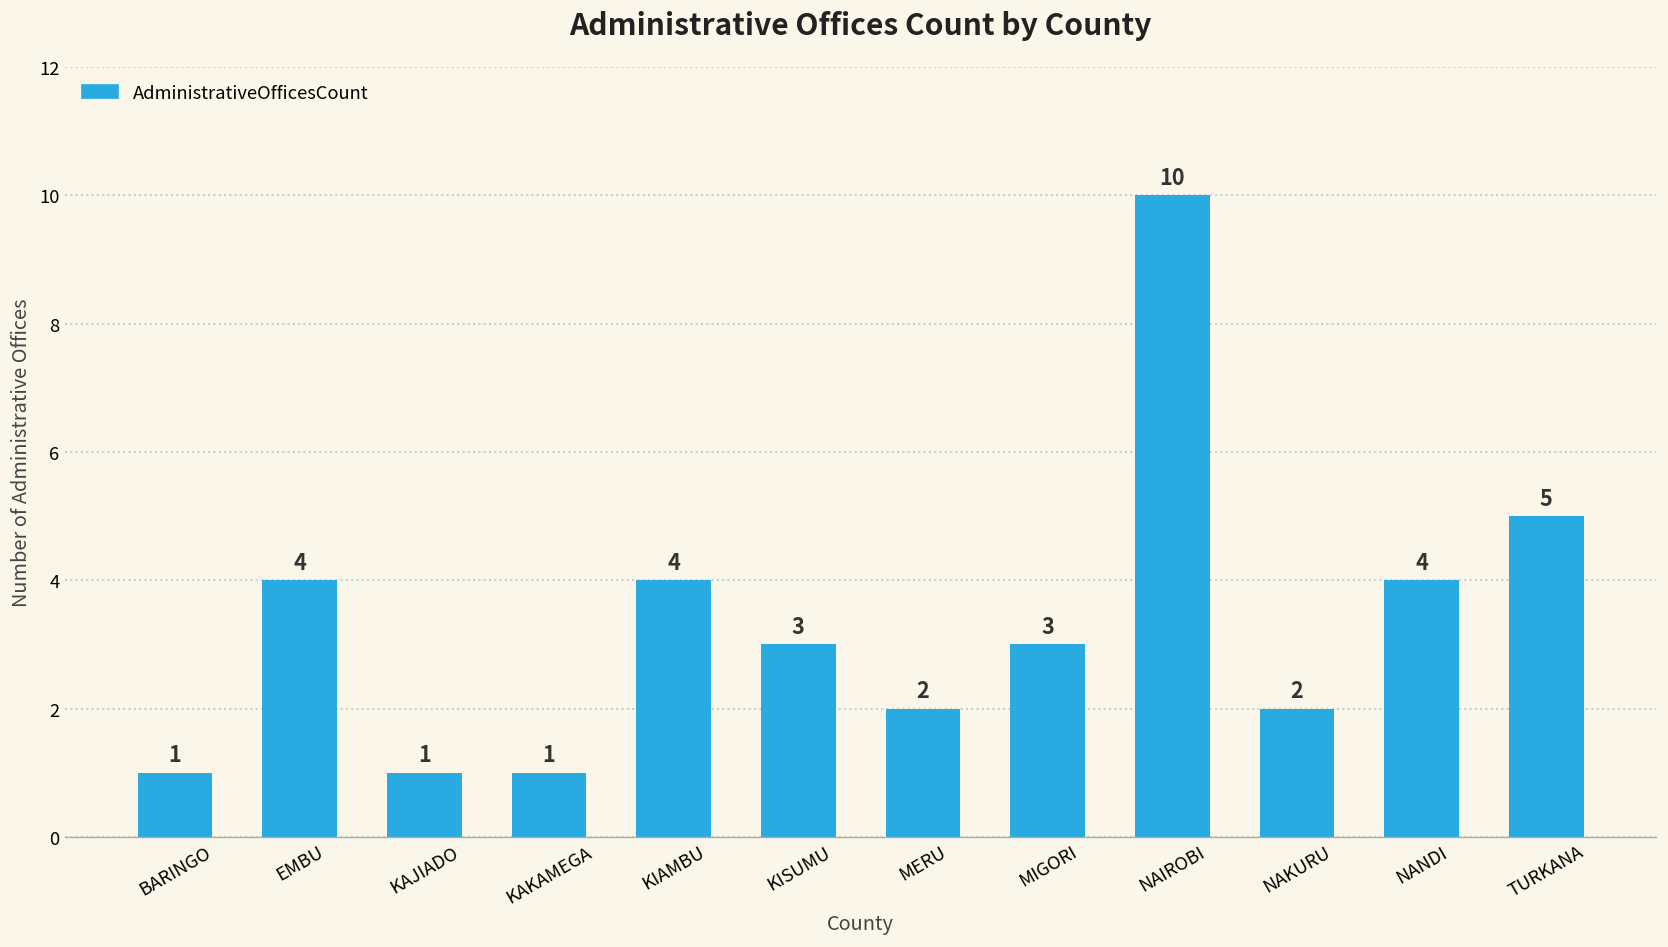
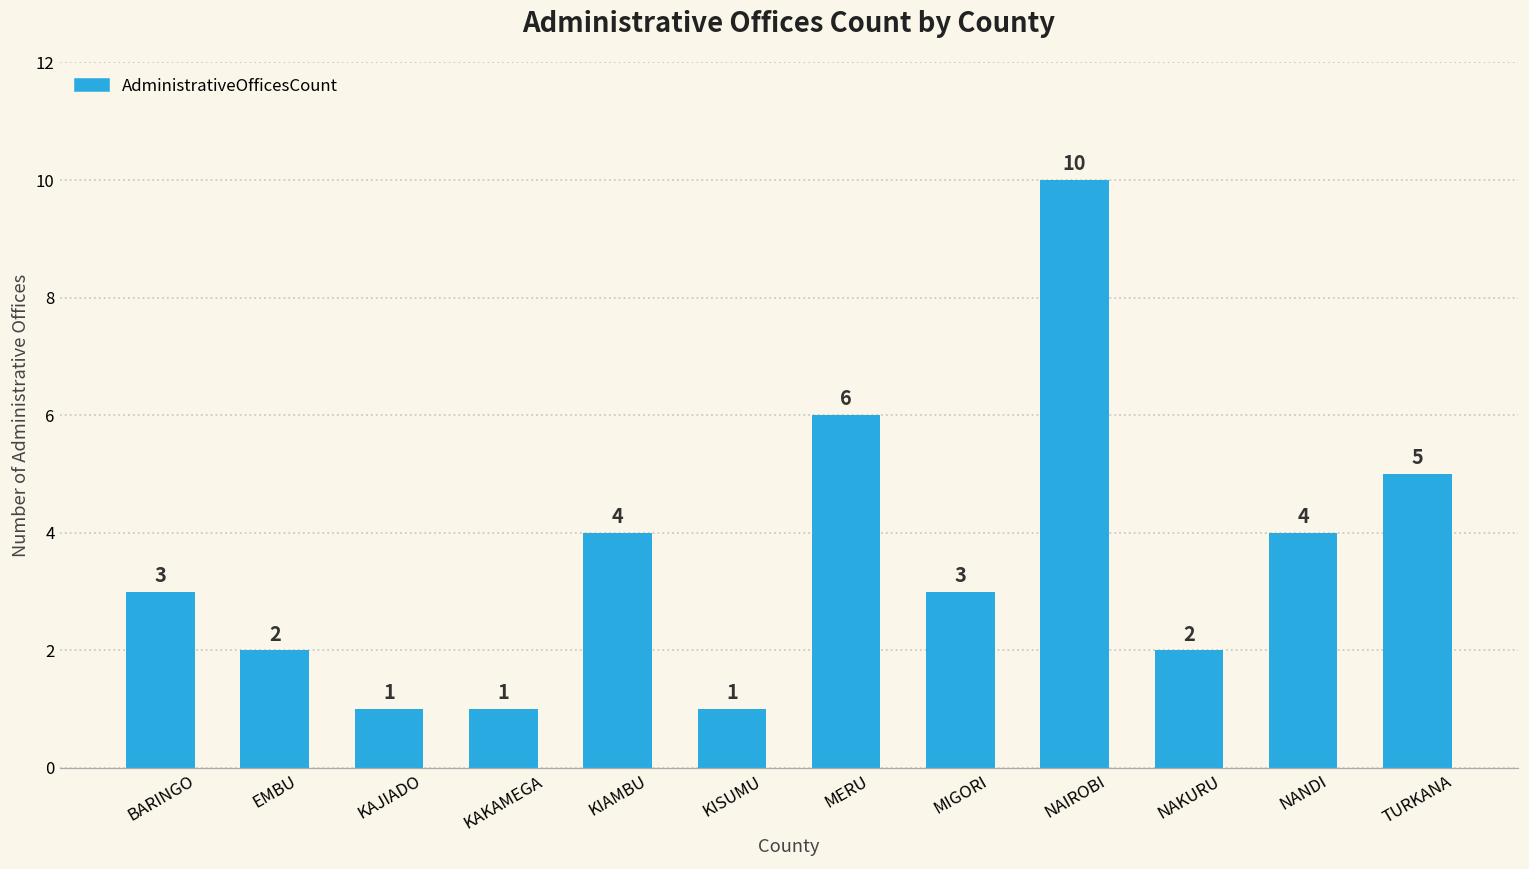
BARINGO: 1 -> 3
EMBU: 4 -> 2
KISUMU: 3 -> 1
MERU: 2 -> 6
